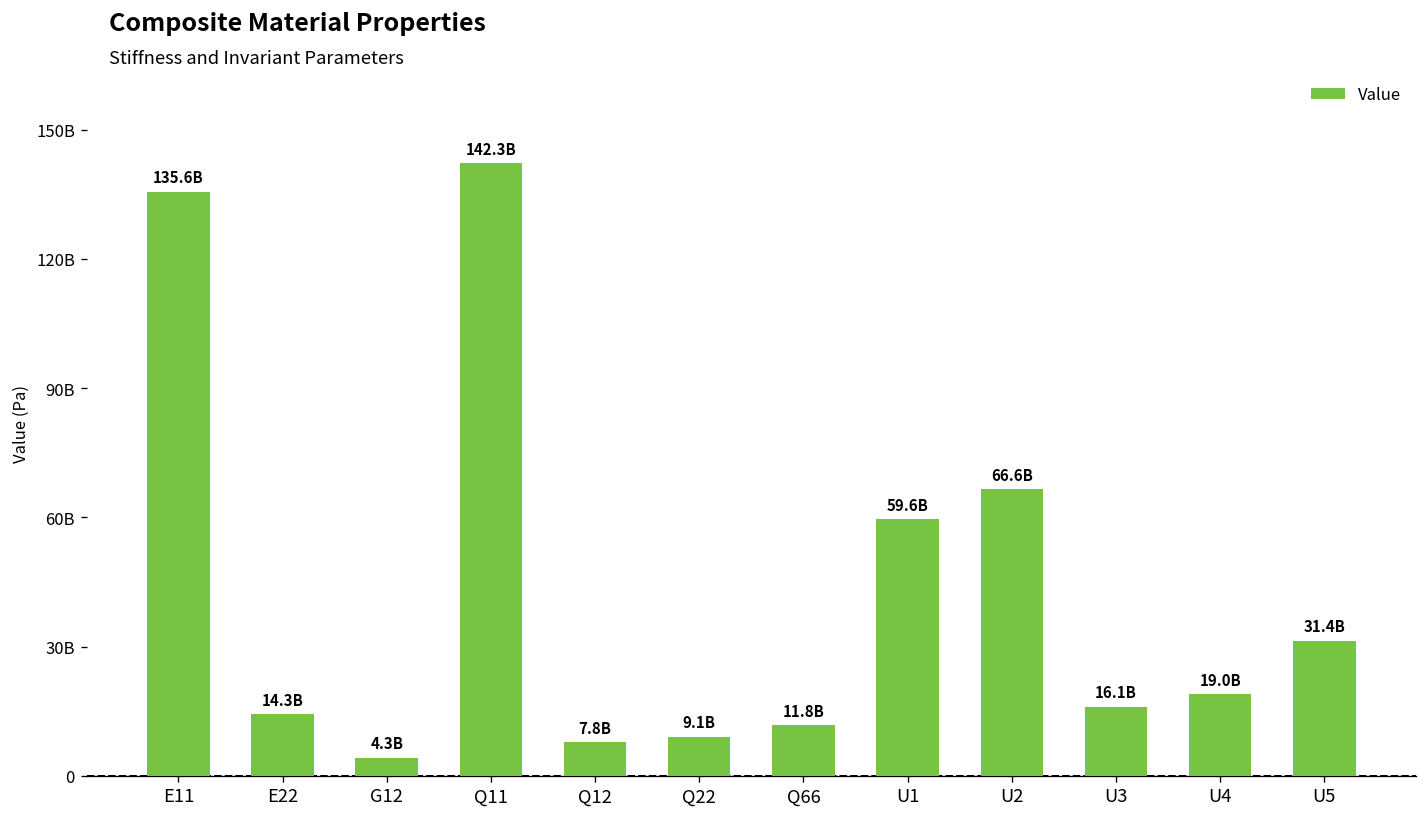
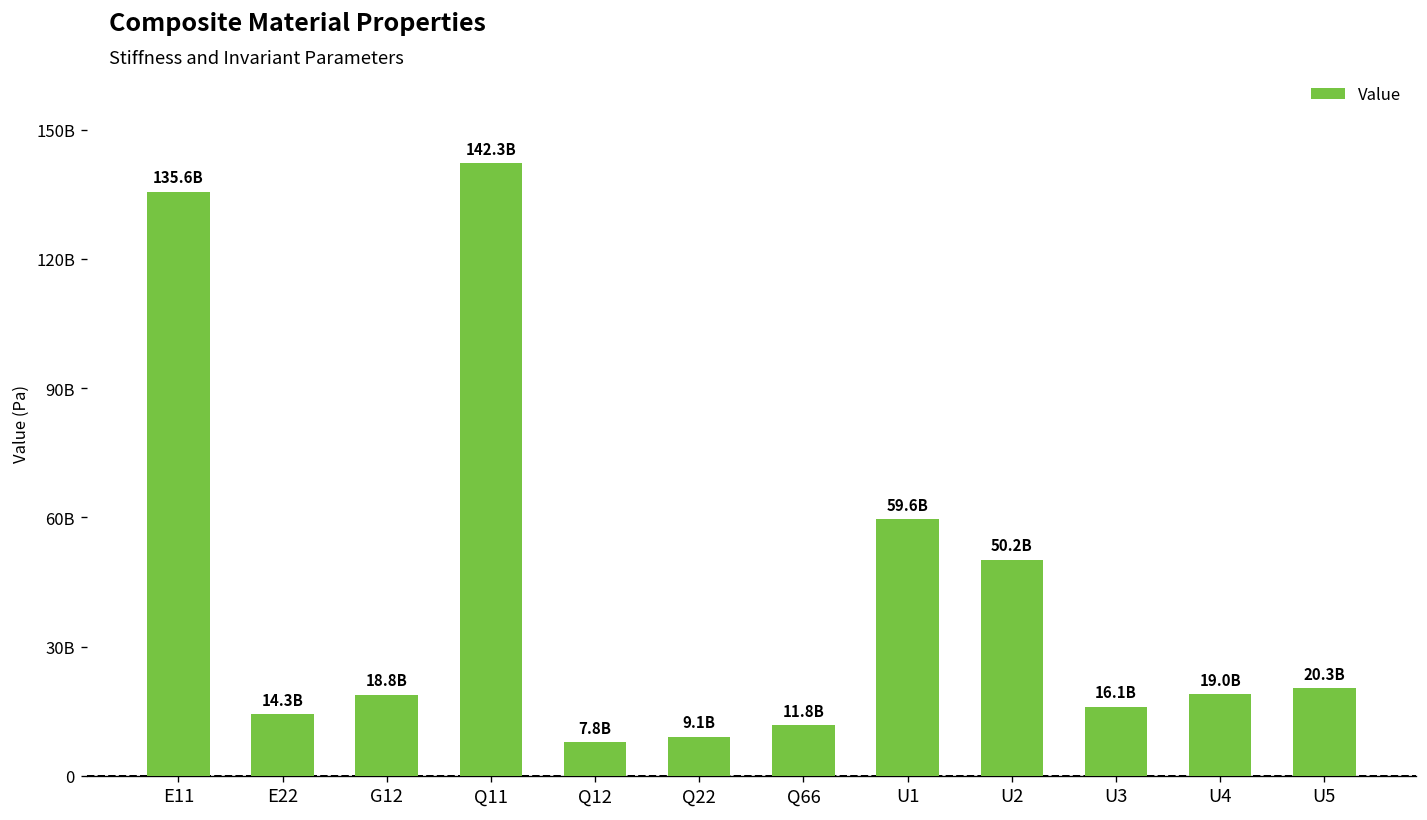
G12: 4.3B -> 18.8B
U2: 66.6B -> 50.2B
U5: 31.4B -> 20.3B
